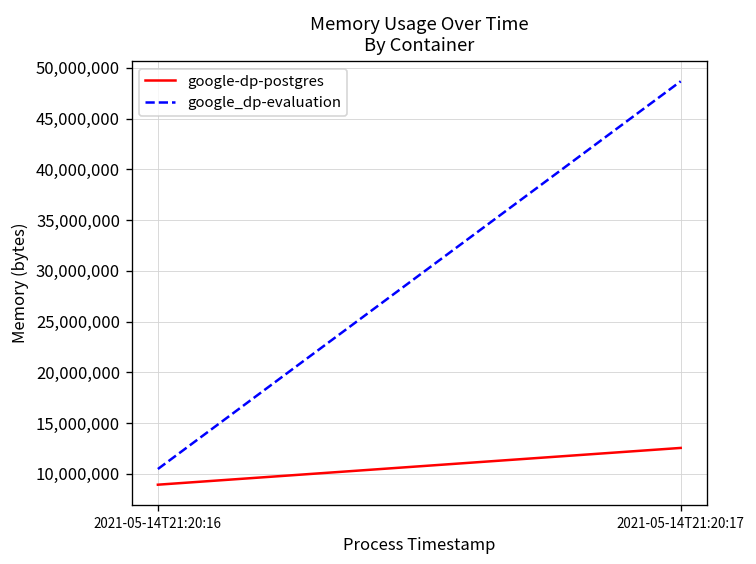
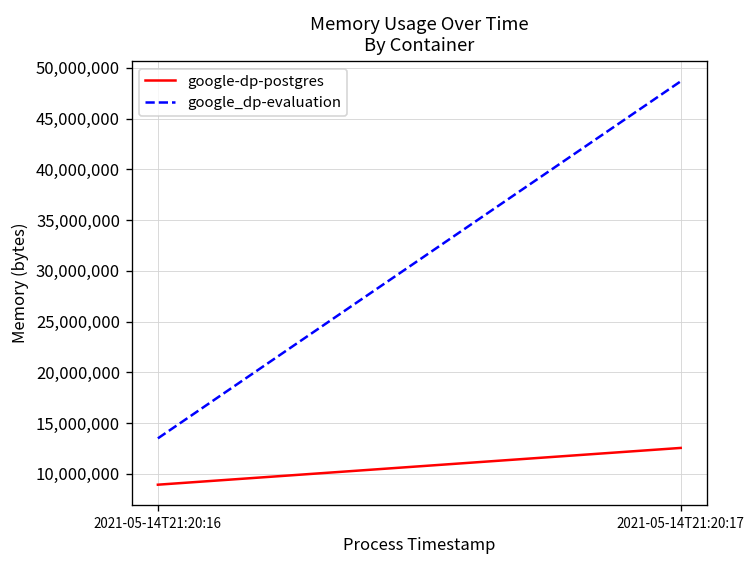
google_dp-evaluation, 2021-05-14T21:20:16: 10,000,000 -> 14,000,000
